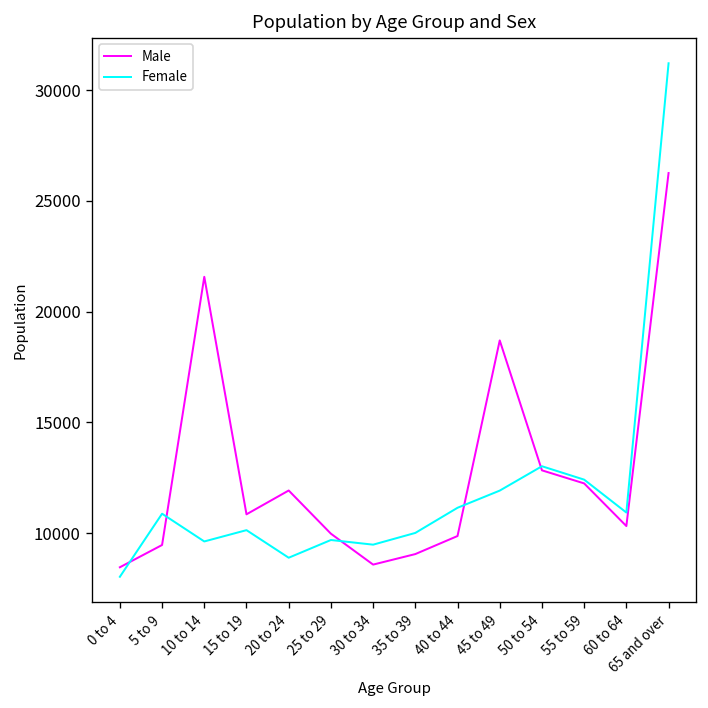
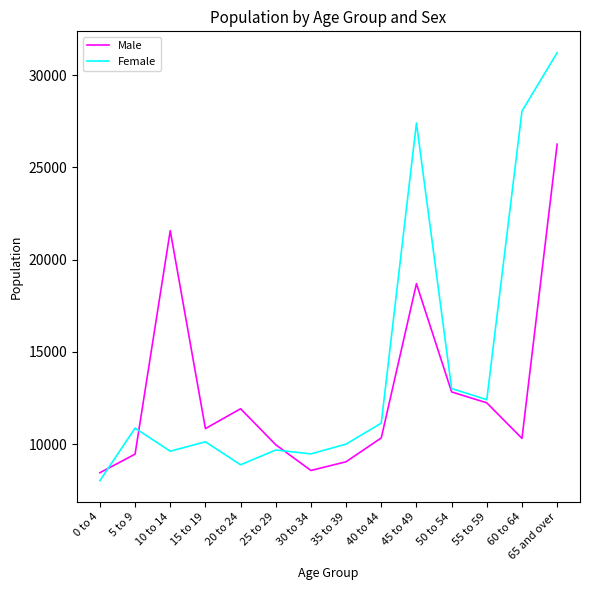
Male, 40 to 44: 9900 -> 10300
Female, 45 to 49: 11900 -> 27400
Female, 60 to 64: 10900 -> 28000
